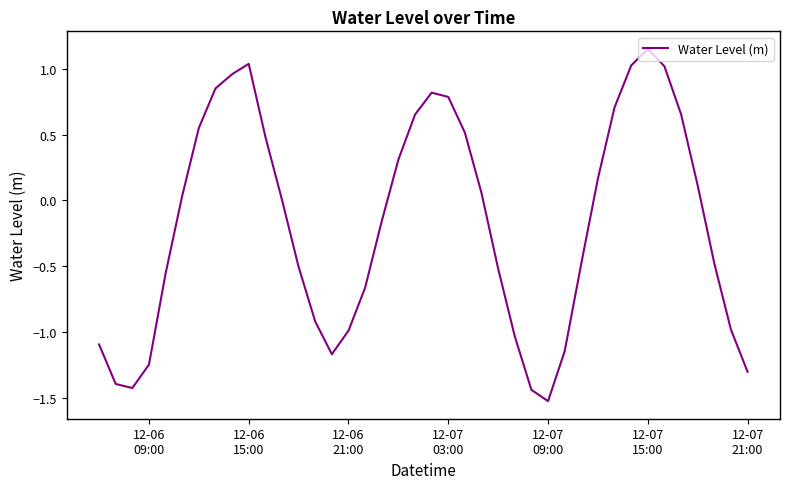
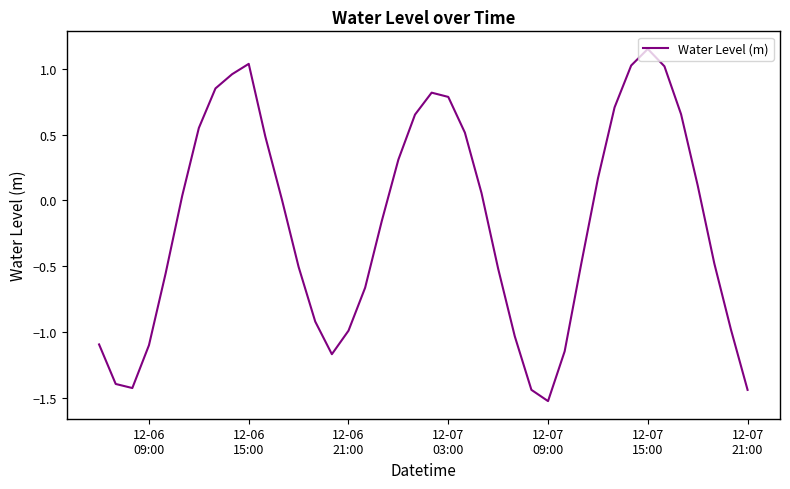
12-06 09:00: -1.25 -> -1.10
12-07 21:00: -1.30 -> -1.44
